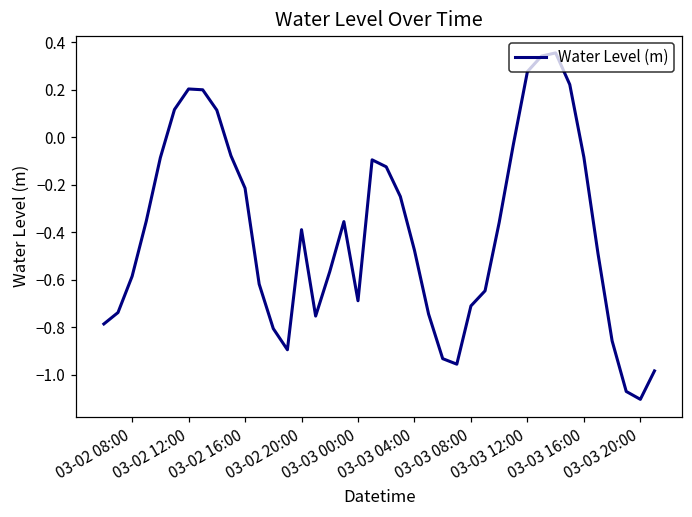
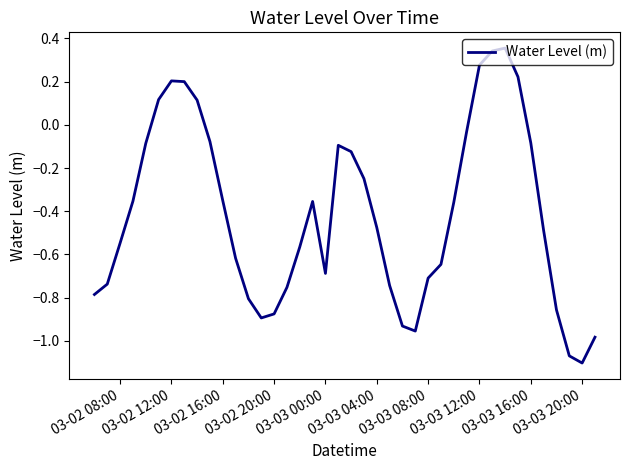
03-02 08:00: -0.58 -> -0.55
03-02 16:00: -0.21 -> -0.35
03-02 20:00: -0.39 -> -0.88
